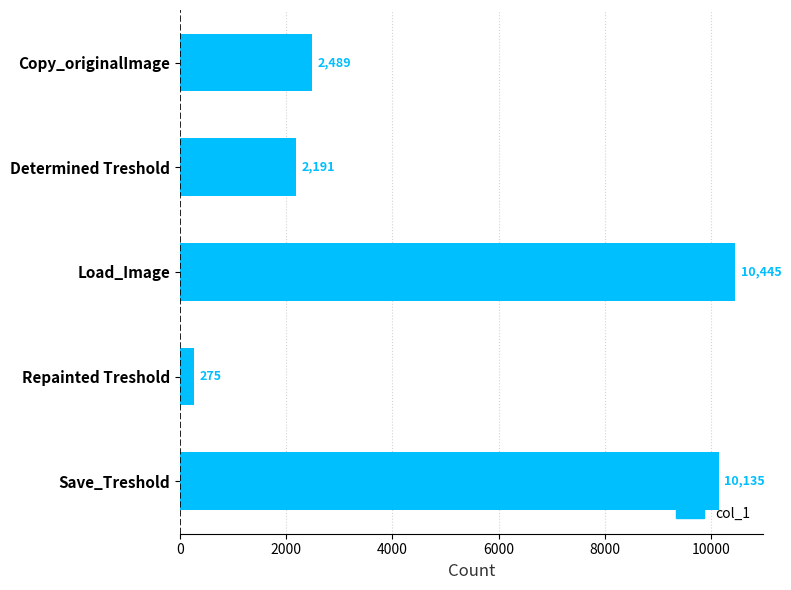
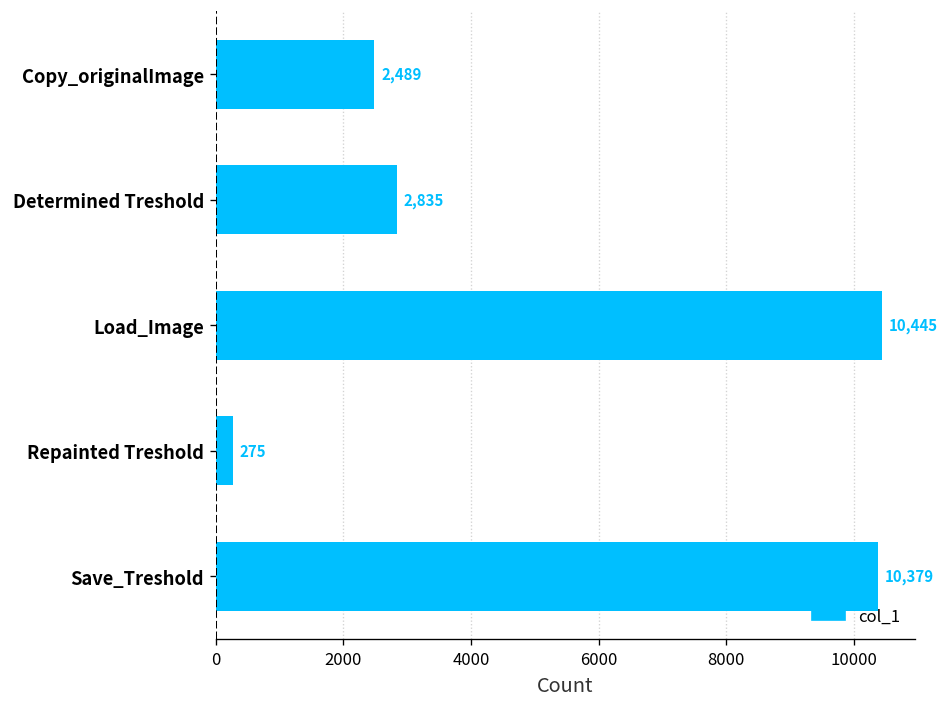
Determined Treshold: 2,191 -> 2,835
Save_Treshold: 10,135 -> 10,379
